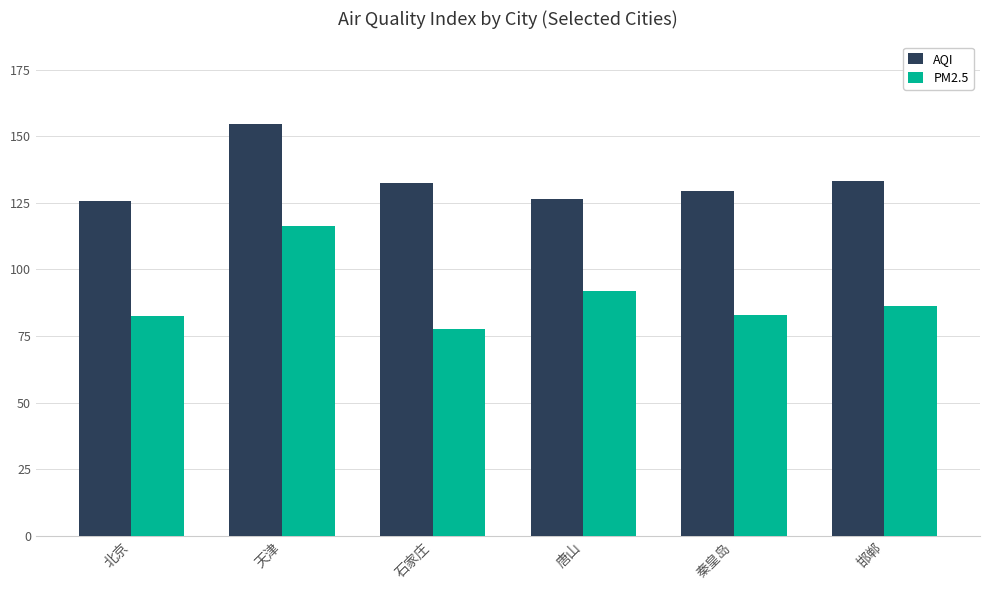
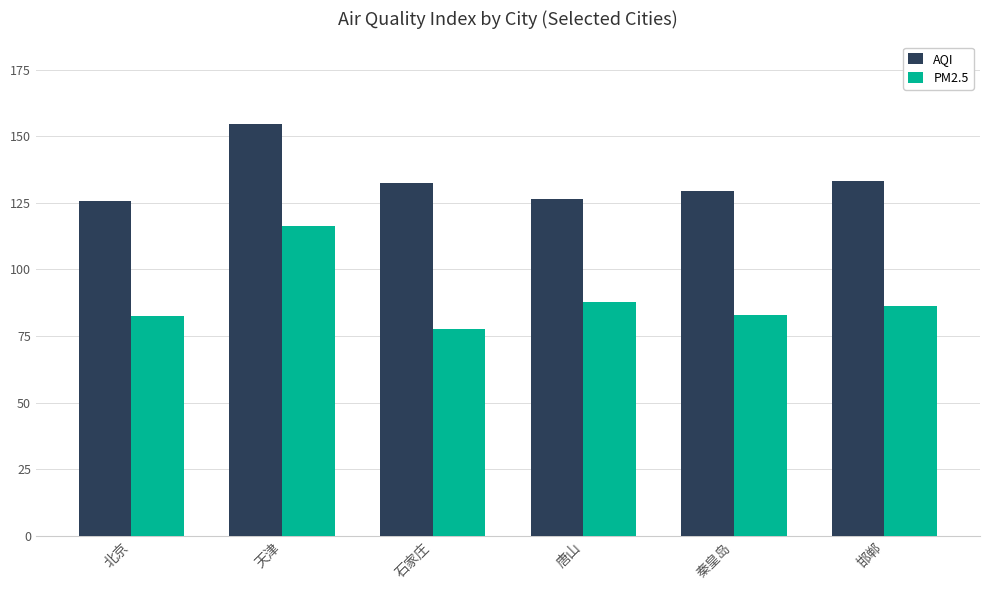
PM2.5, 唐山: 92 -> 88
